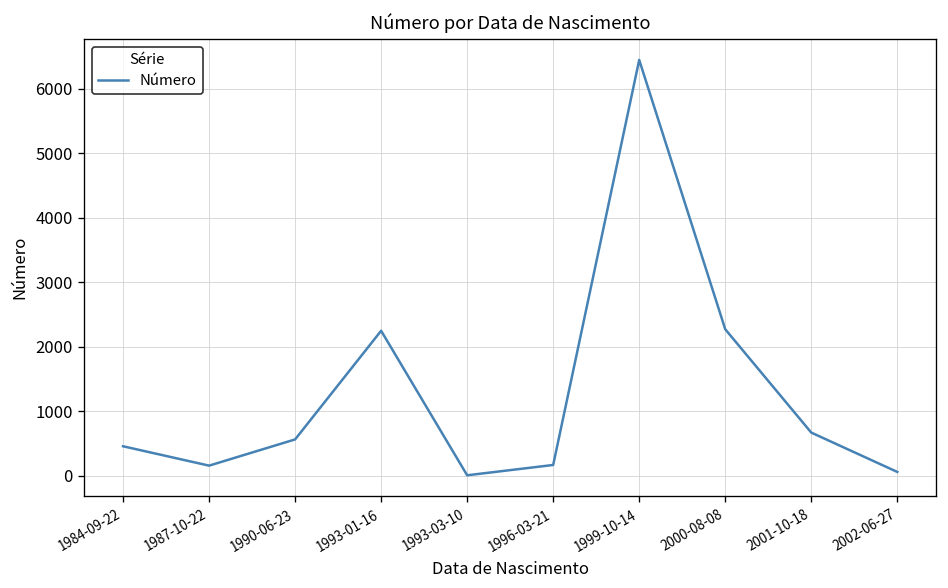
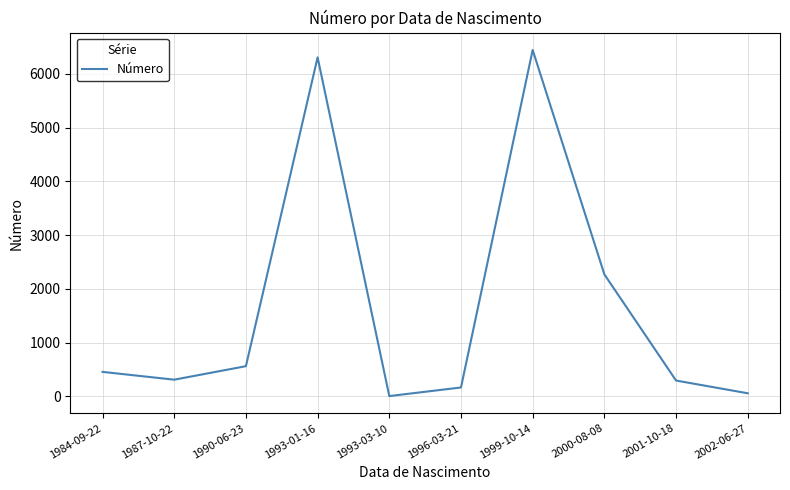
1987-10-22: 200 -> 300
1993-01-16: 2200 -> 6300
2001-10-18: 700 -> 300
